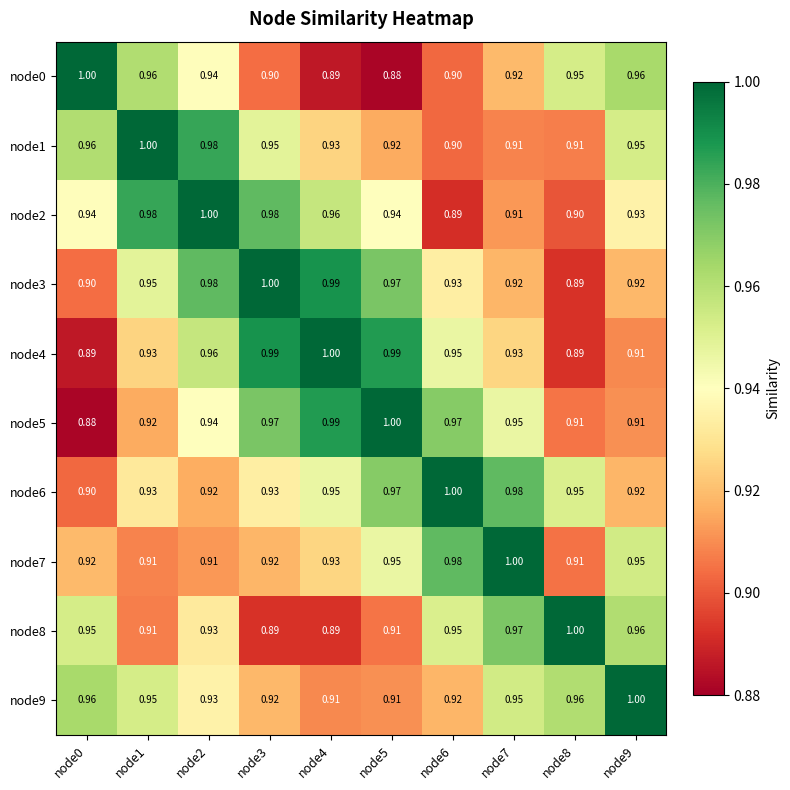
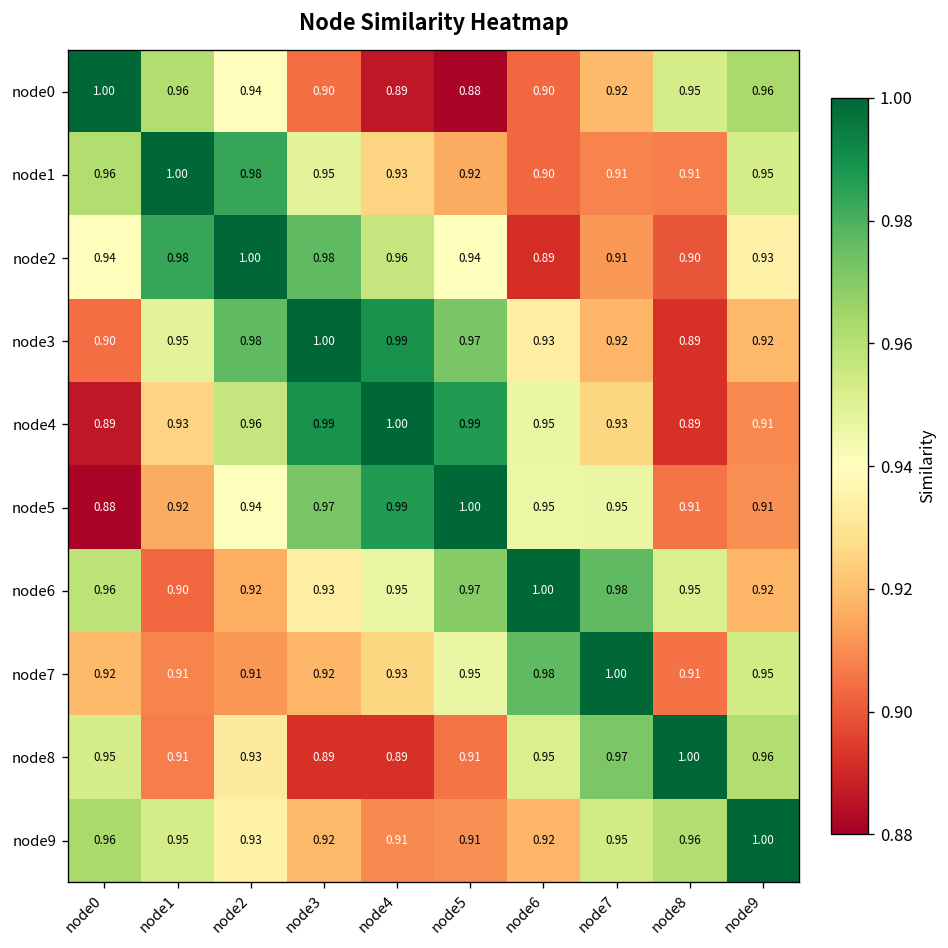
node5, node6: 0.97 -> 0.95
node6, node0: 0.90 -> 0.96
node6, node1: 0.93 -> 0.90
